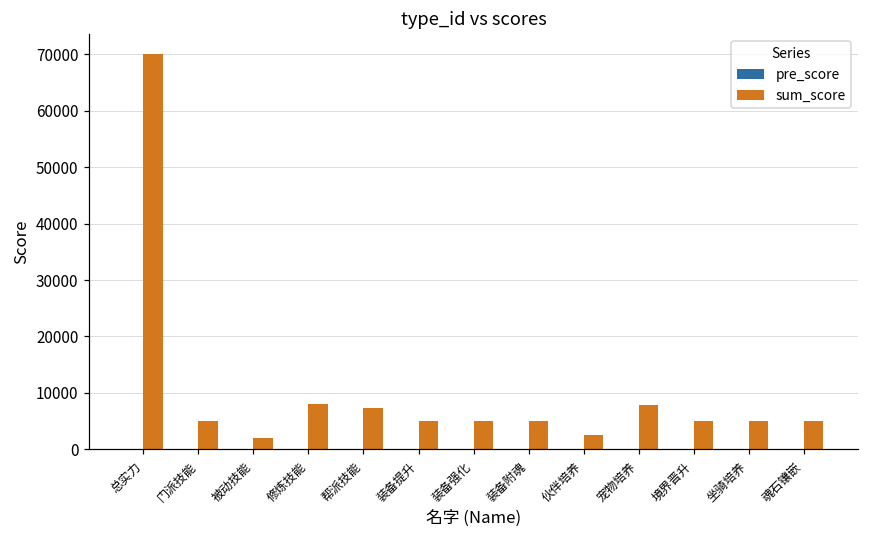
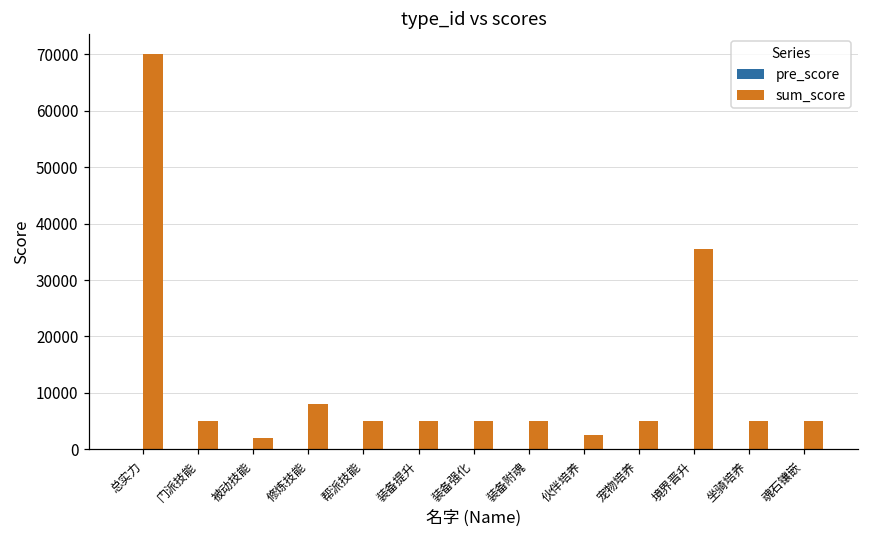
sum_score, 帮派技能: 7000 -> 5000
sum_score, 宠物培养: 8000 -> 5000
sum_score, 境界晋升: 5000 -> 36000
